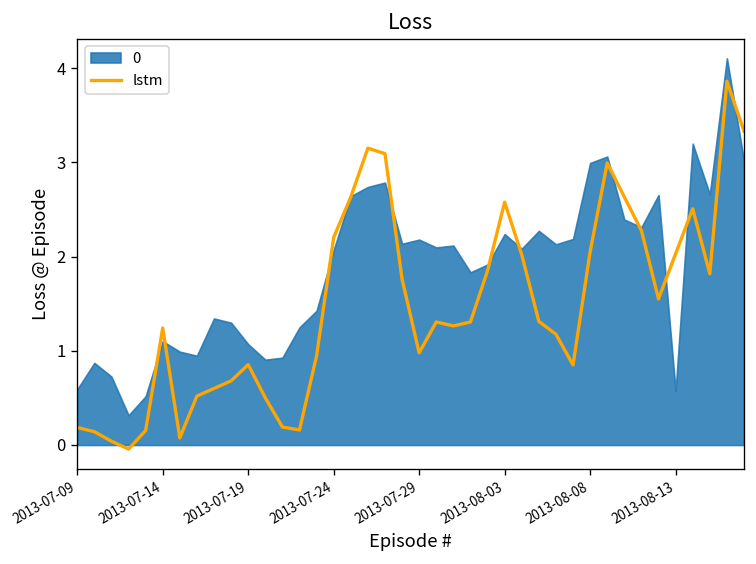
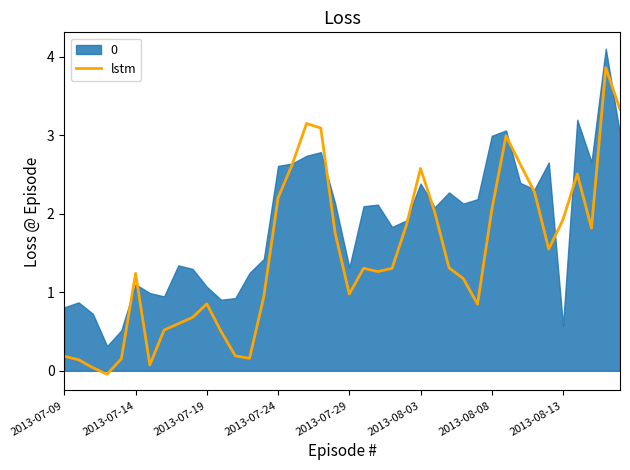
0, 2013-07-09: 0.6 -> 0.8
0, 2013-07-24: 2.1 -> 2.6
0, 2013-07-29: 2.2 -> 1.3
0, 2013-08-03: 2.2 -> 2.4
lstm, 2013-08-13: 2.0 -> 1.9
